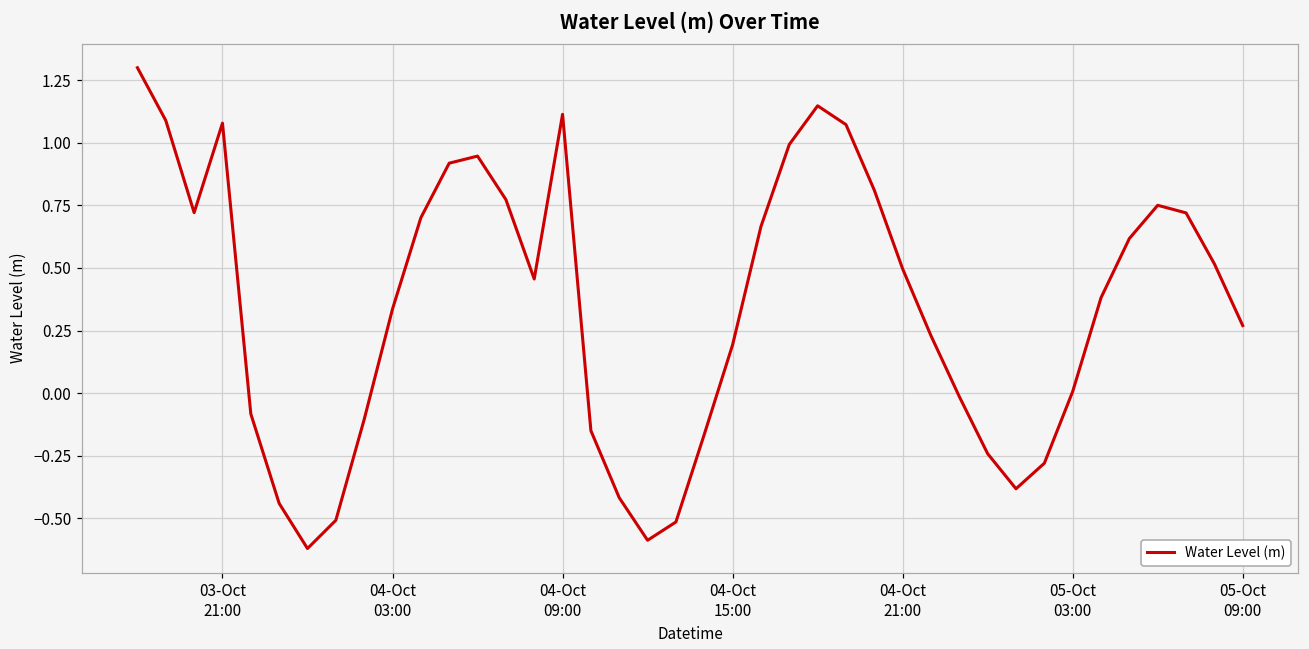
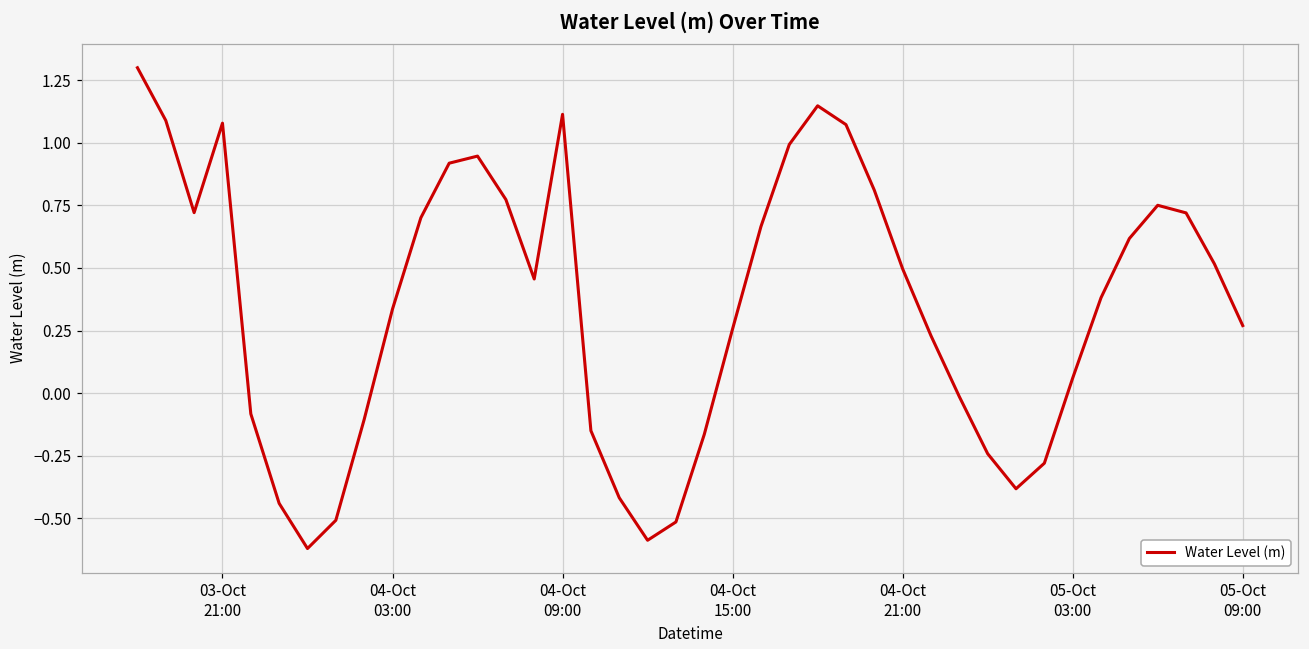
04-Oct 15:00: 0.19 -> 0.26
05-Oct 03:00: 0.01 -> 0.06
